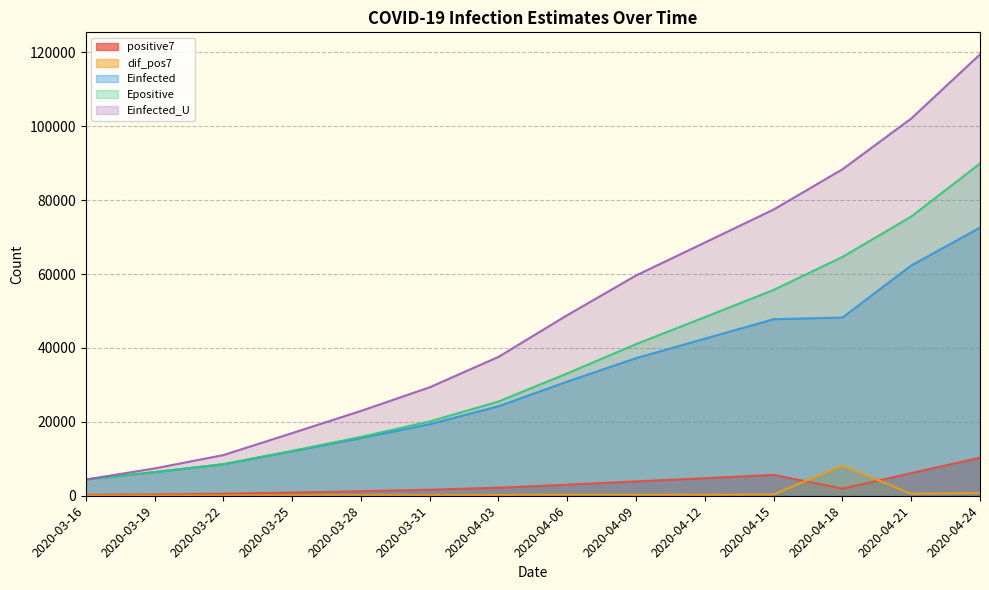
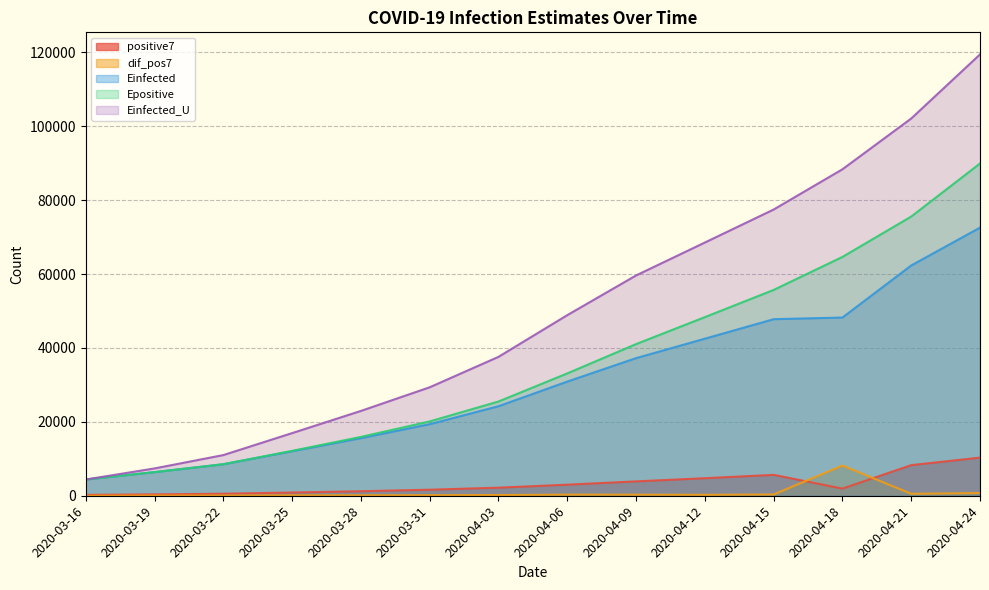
positive7, 2020-04-21: 6000 -> 8000
